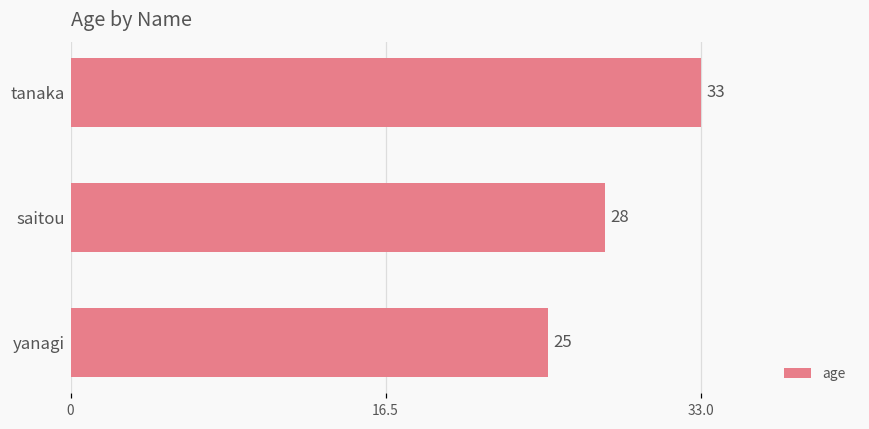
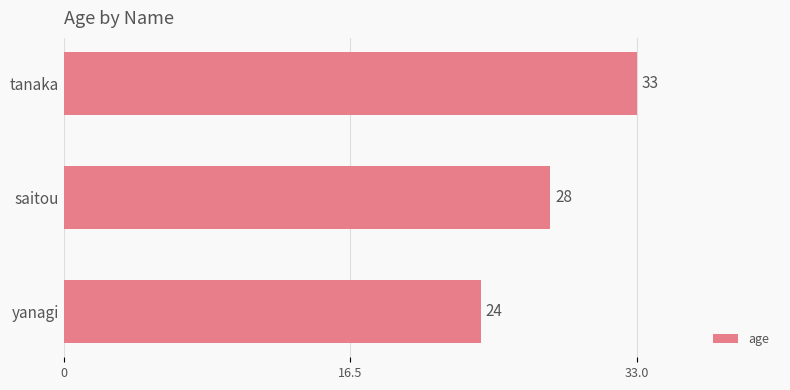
yanagi: 25 -> 24
